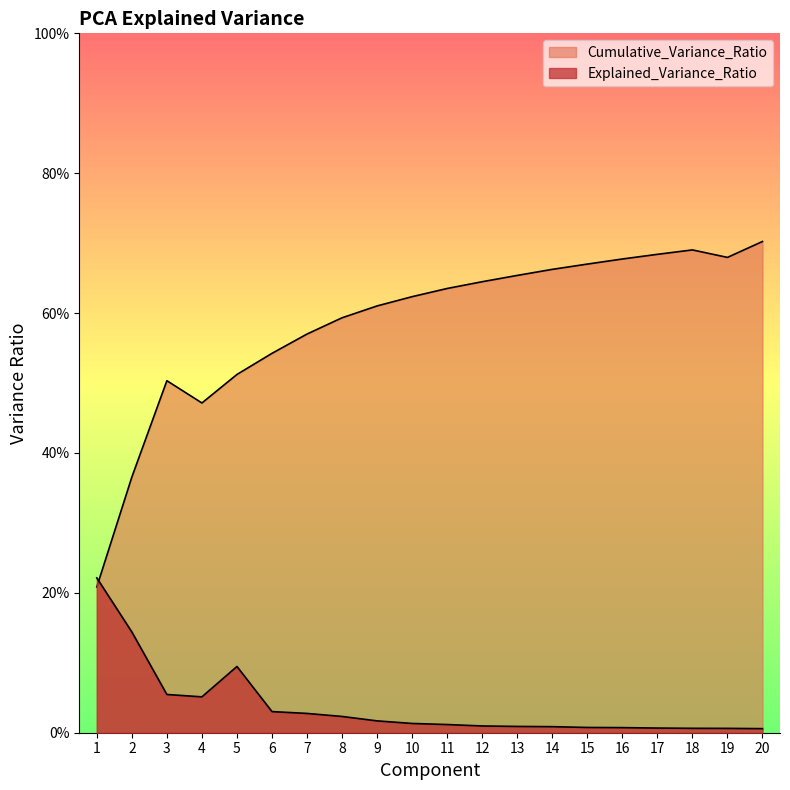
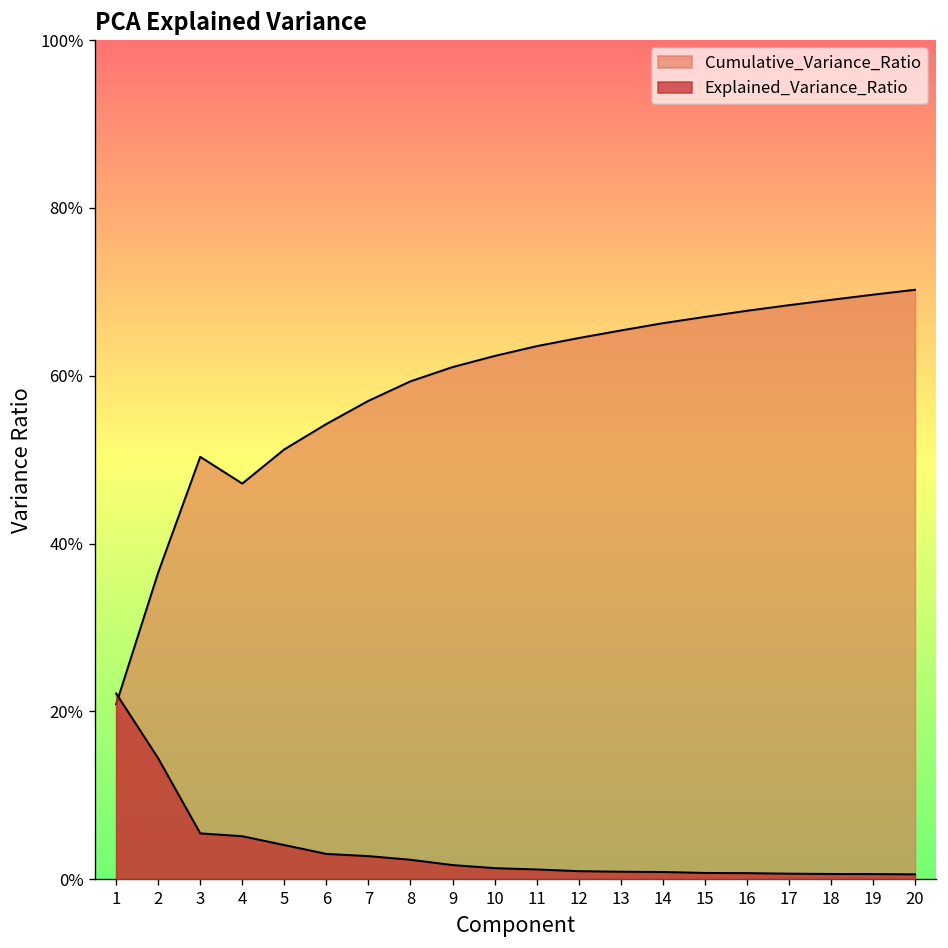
Explained_Variance_Ratio, 5: 9% -> 4%
Cumulative_Variance_Ratio, 19: 68% -> 70%
